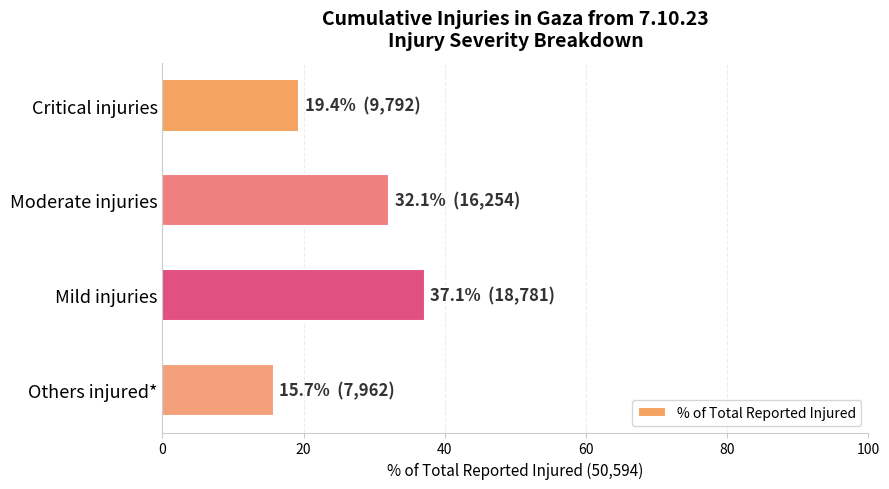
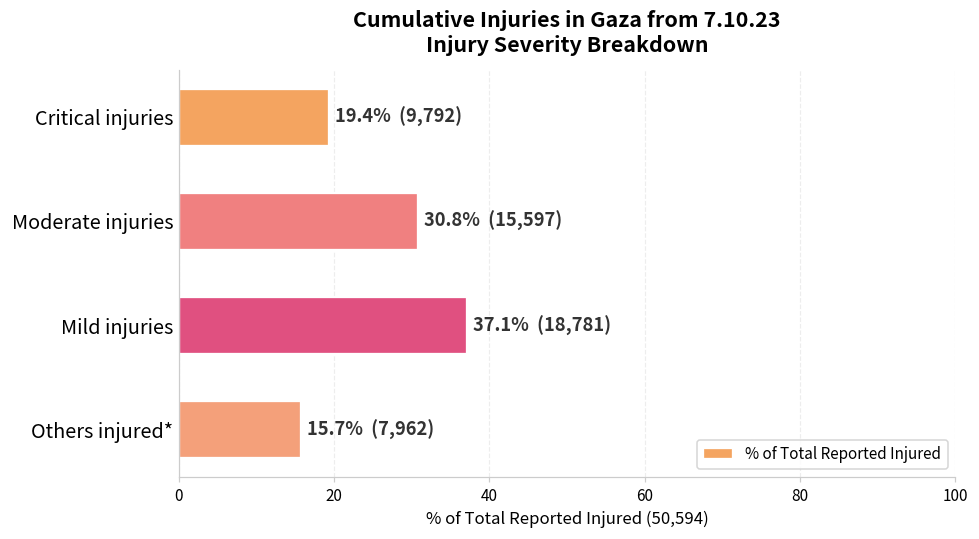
Moderate injuries: 32.1% (16,254) -> 30.8% (15,597)
